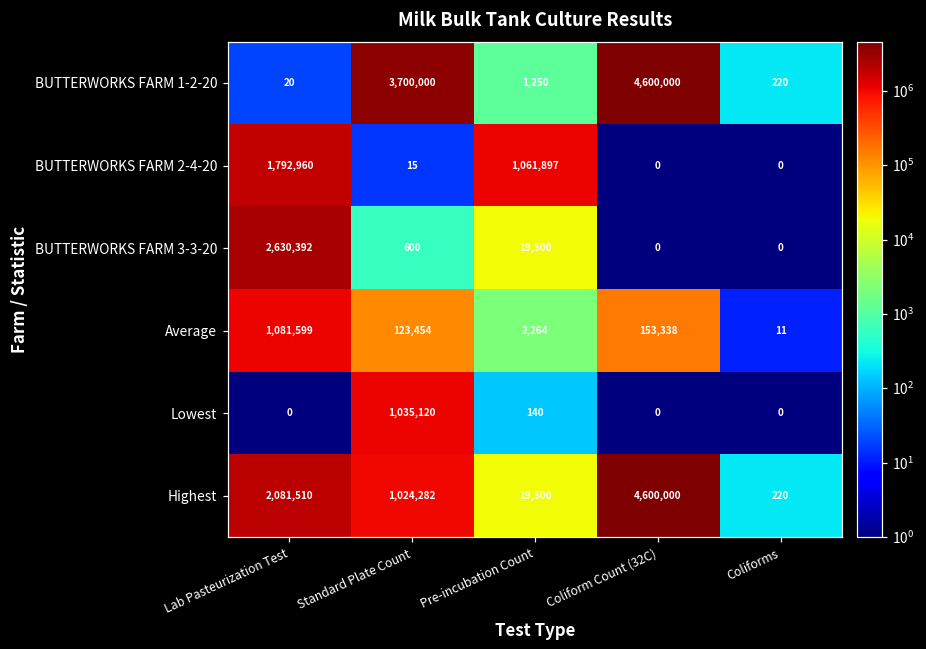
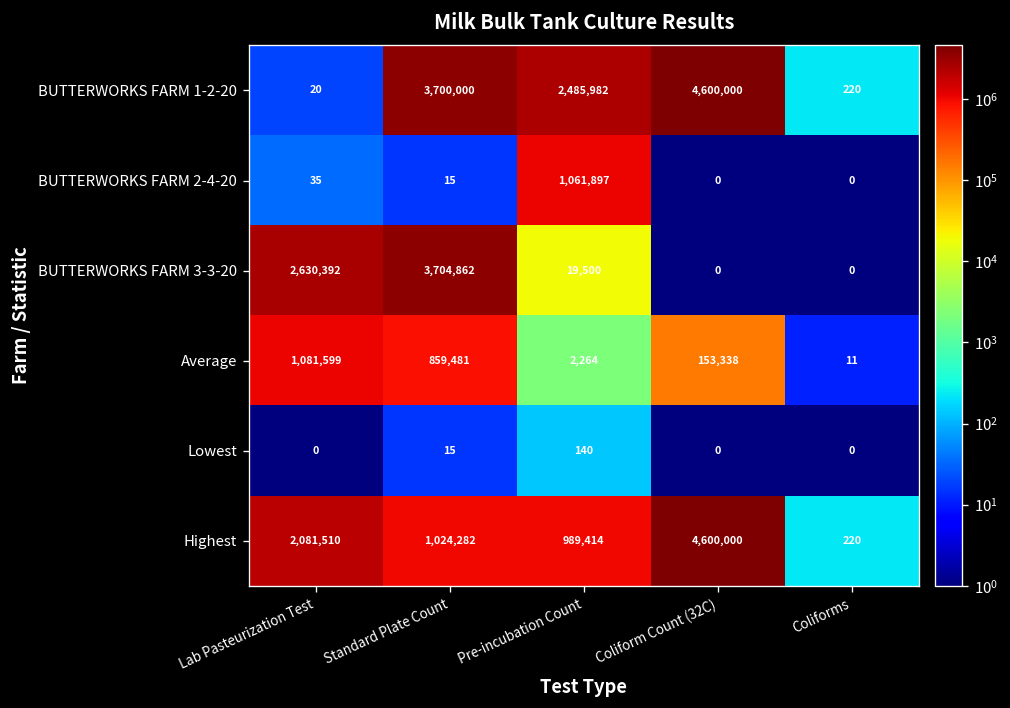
BUTTERWORKS FARM 1-2-20, Pre-incubation Count: 1,250 -> 2,485,982
BUTTERWORKS FARM 2-4-20, Lab Pasteurization Test: 1,792,960 -> 35
BUTTERWORKS FARM 3-3-20, Standard Plate Count: 600 -> 3,704,862
Average, Standard Plate Count: 123,454 -> 859,481
Lowest, Standard Plate Count: 1,035,120 -> 15
Highest, Pre-incubation Count: 19,500 -> 989,414
